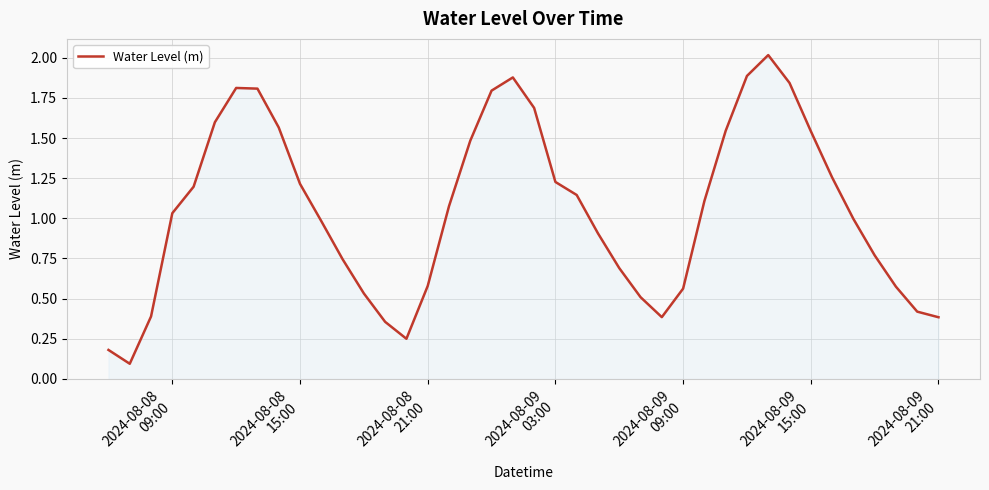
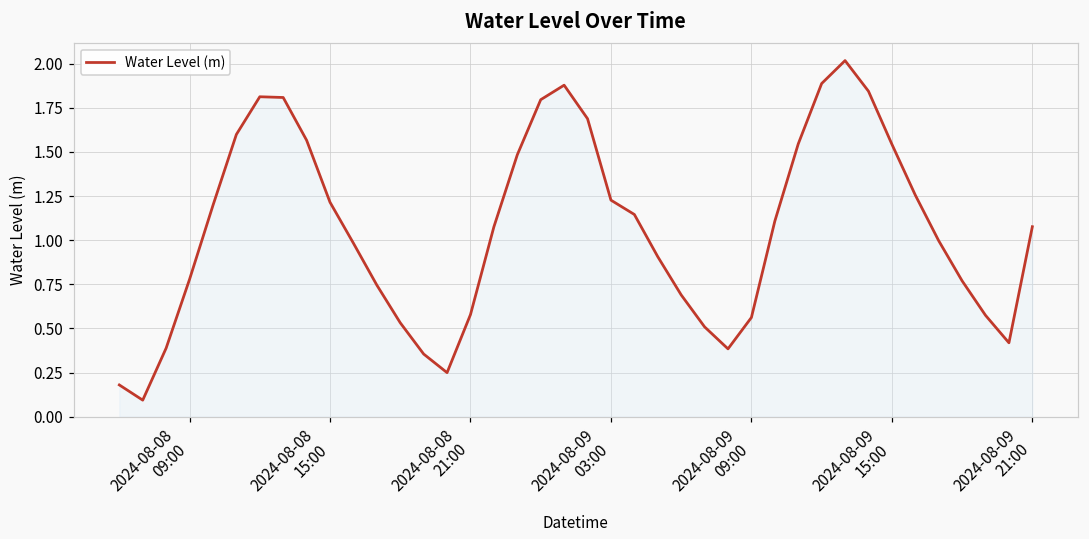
2024-08-08 09:00: 1.03 -> 0.78
2024-08-09 21:00: 0.38 -> 1.08
